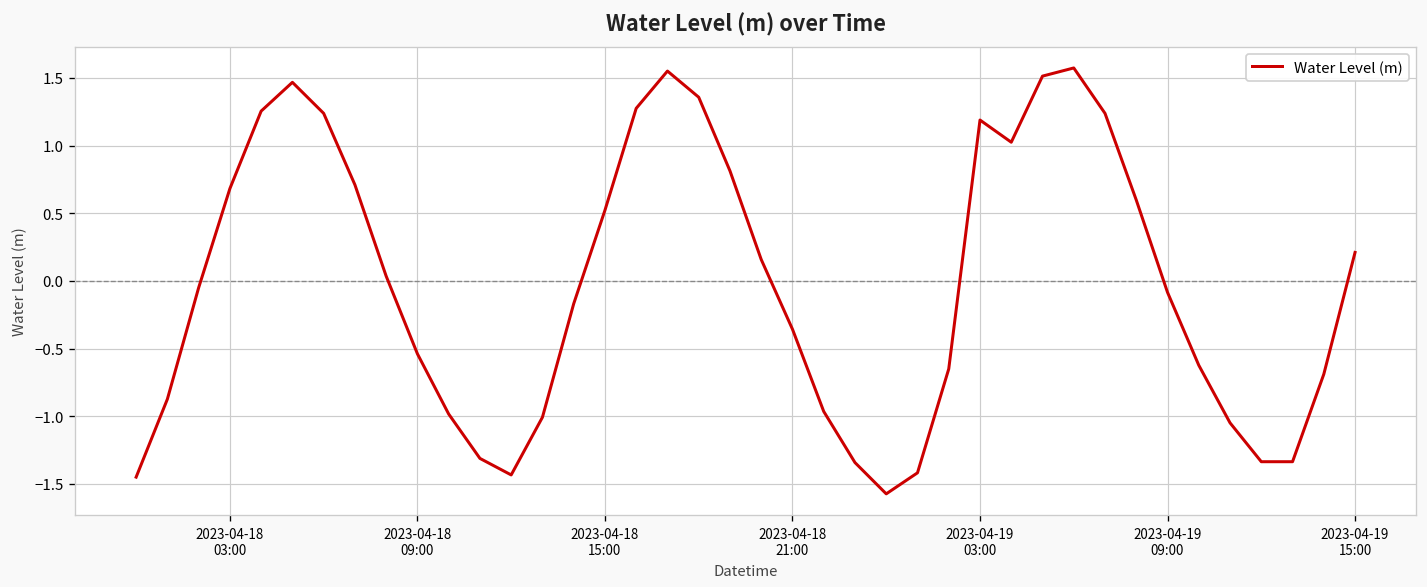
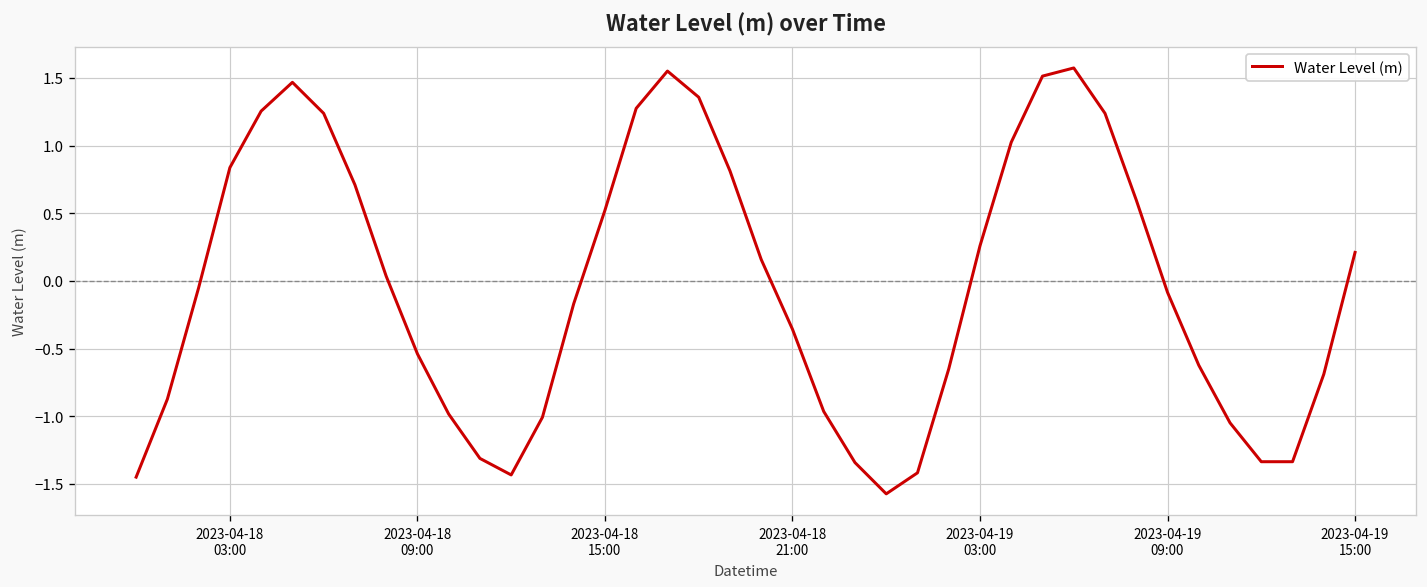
2023-04-18 03:00: 0.68 -> 0.84
2023-04-19 03:00: 1.19 -> 0.26
